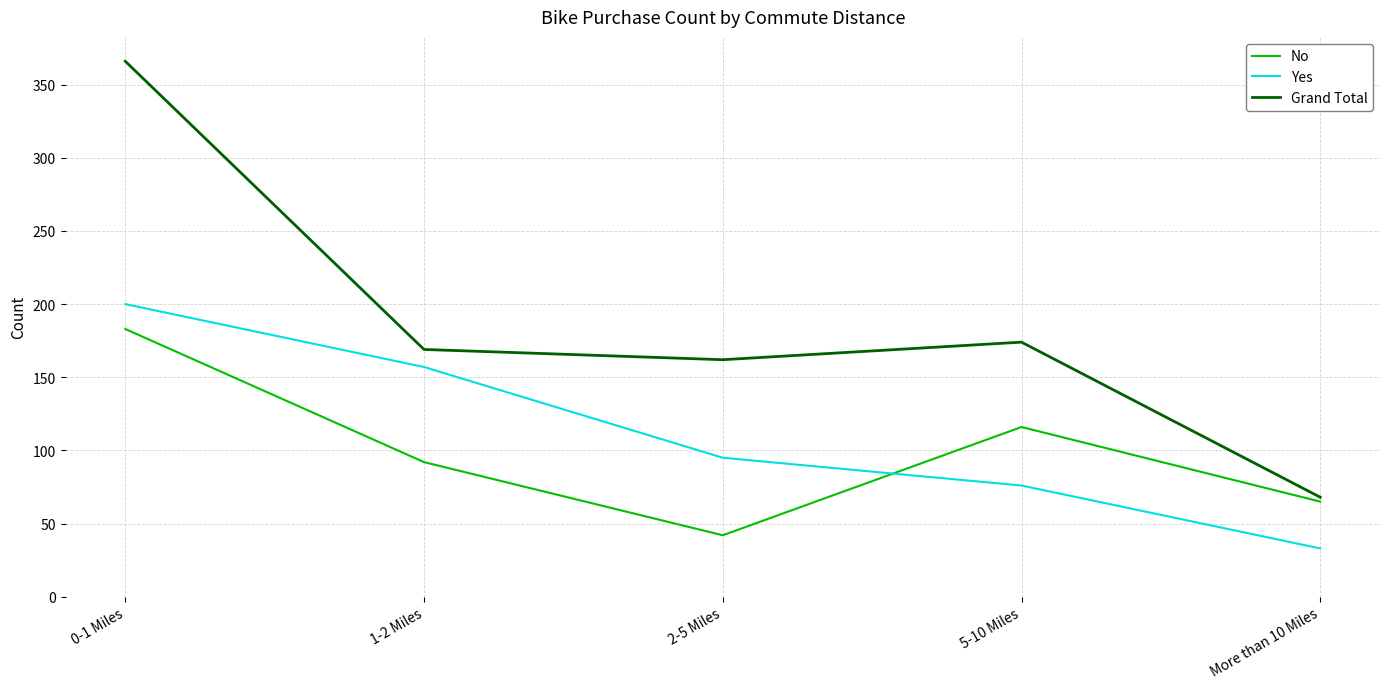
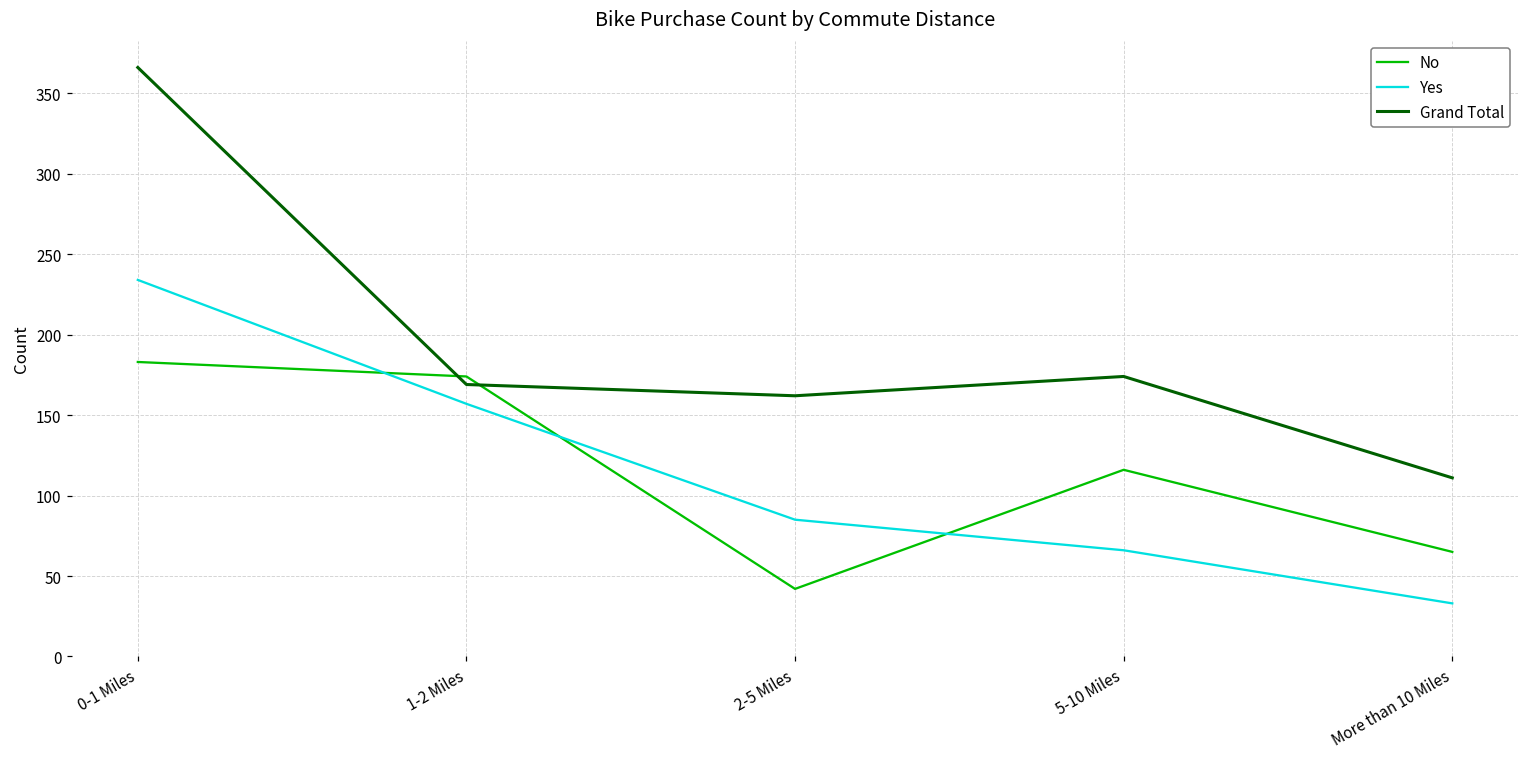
Yes, 0-1 Miles: 200 -> 234
No, 1-2 Miles: 92 -> 174
Yes, 2-5 Miles: 95 -> 85
Yes, 5-10 Miles: 76 -> 66
Grand Total, More than 10 Miles: 68 -> 111
